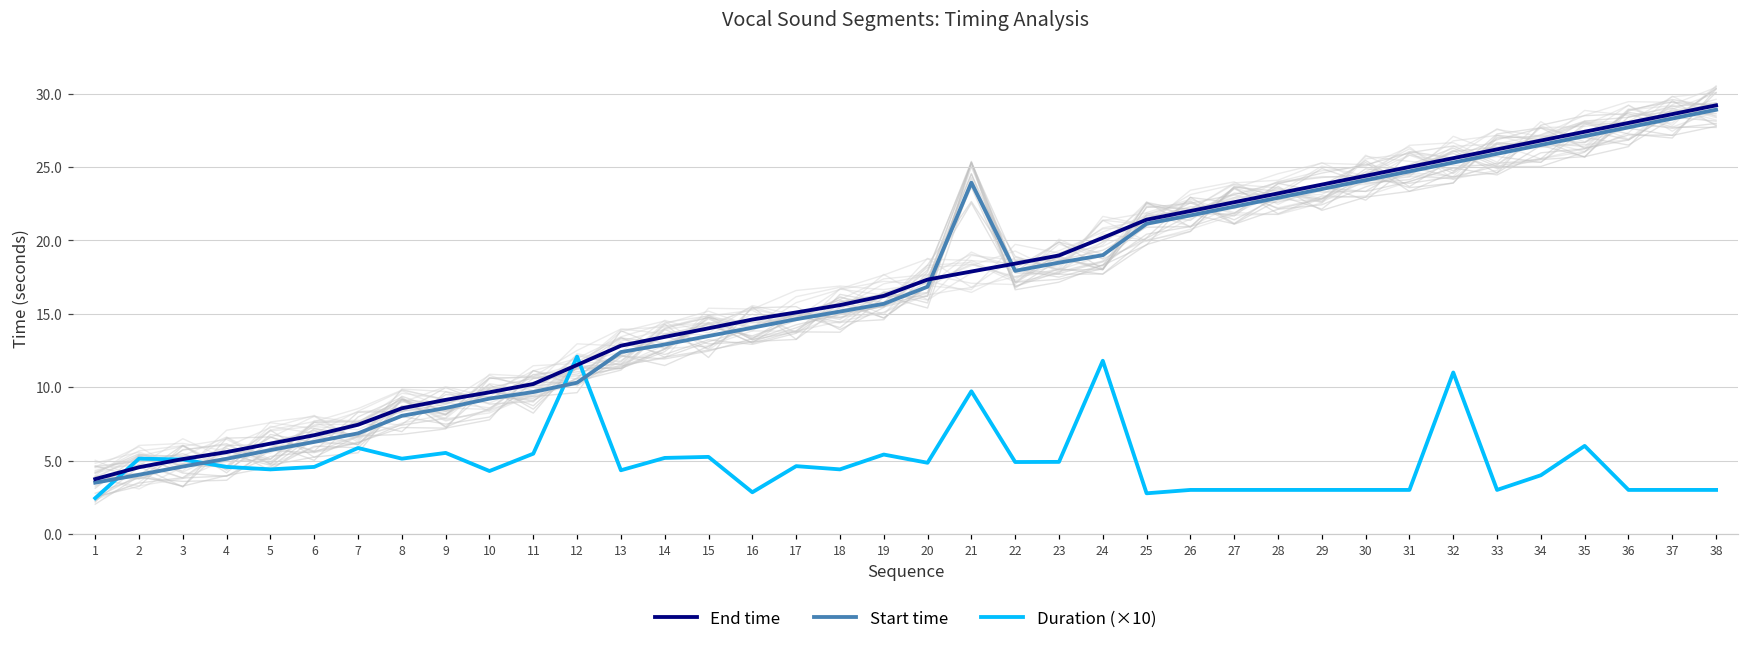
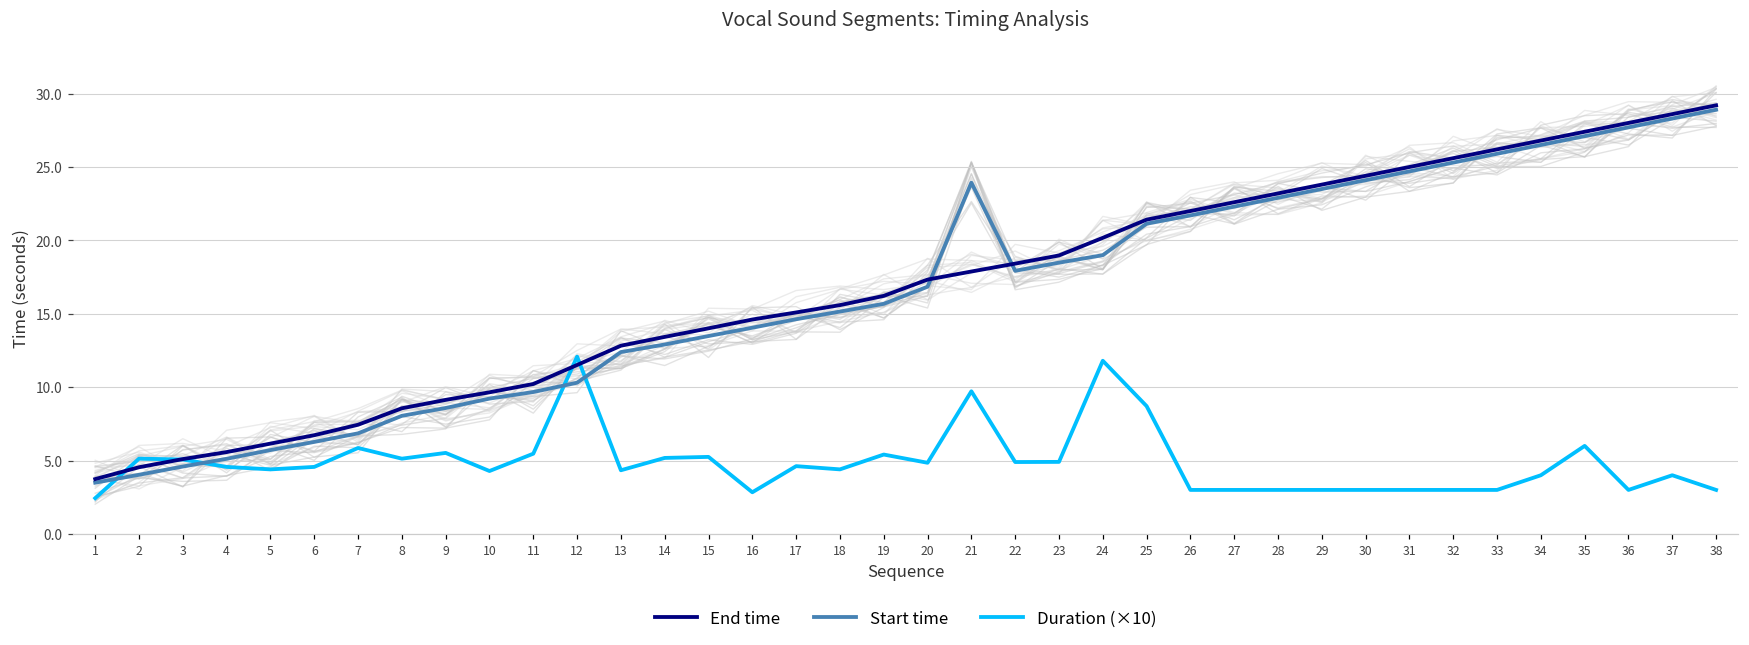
Duration (×10), 25: 2.8 -> 8.7
Duration (×10), 32: 11.0 -> 3.0
Duration (×10), 37: 3.0 -> 4.0
